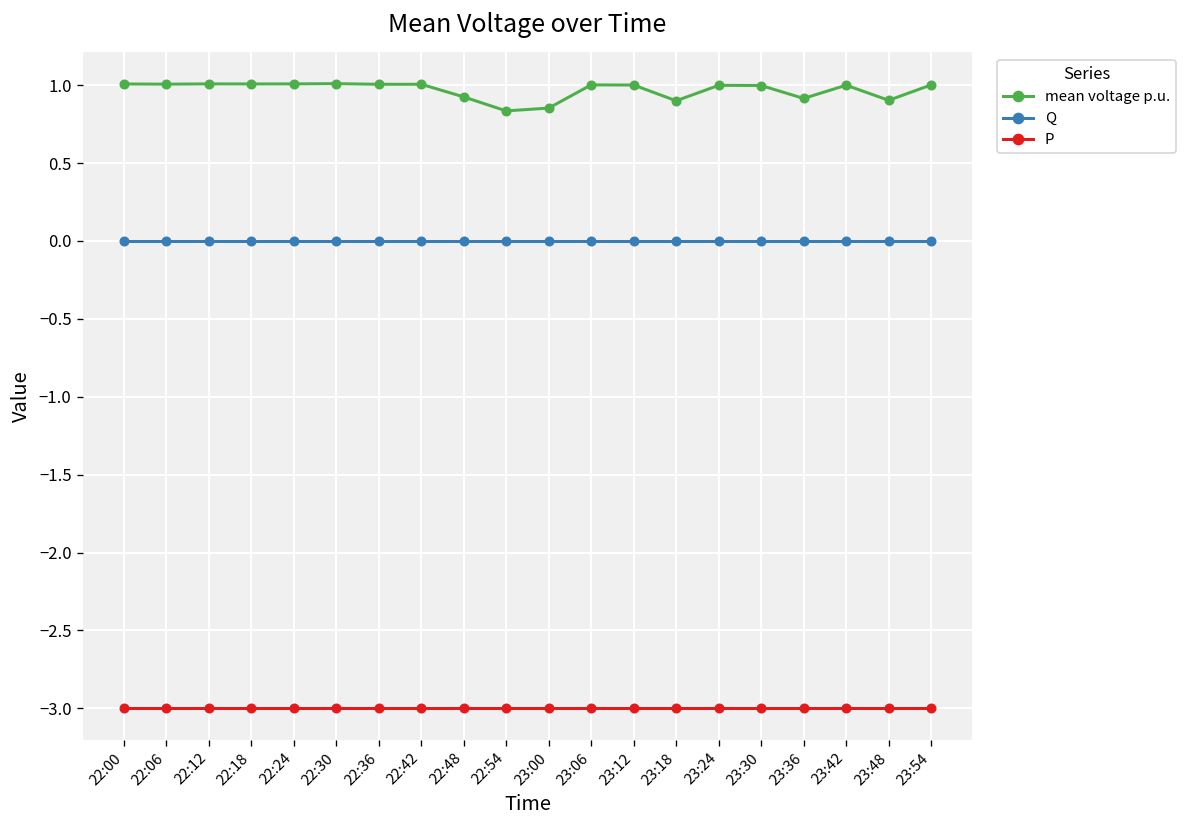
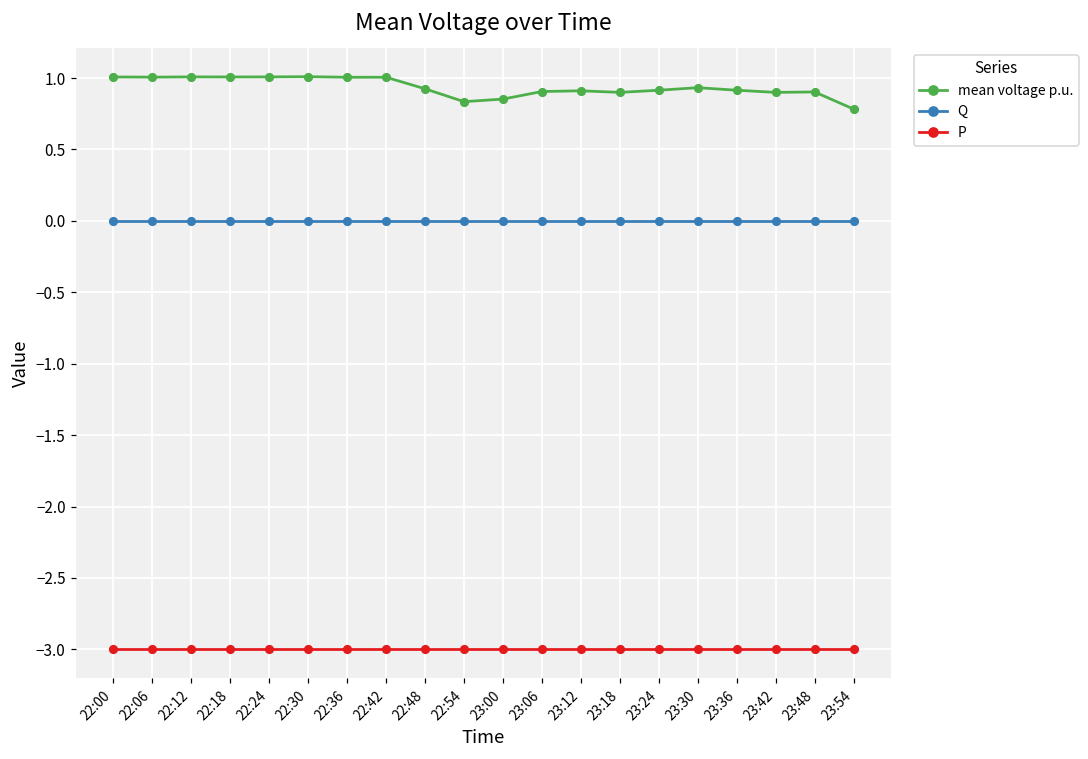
mean voltage p.u., 23:06: 1.00 -> 0.91
mean voltage p.u., 23:12: 1.00 -> 0.91
mean voltage p.u., 23:24: 1.00 -> 0.92
mean voltage p.u., 23:30: 1.00 -> 0.93
mean voltage p.u., 23:42: 1.0 -> 0.9
mean voltage p.u., 23:54: 1.00 -> 0.78
